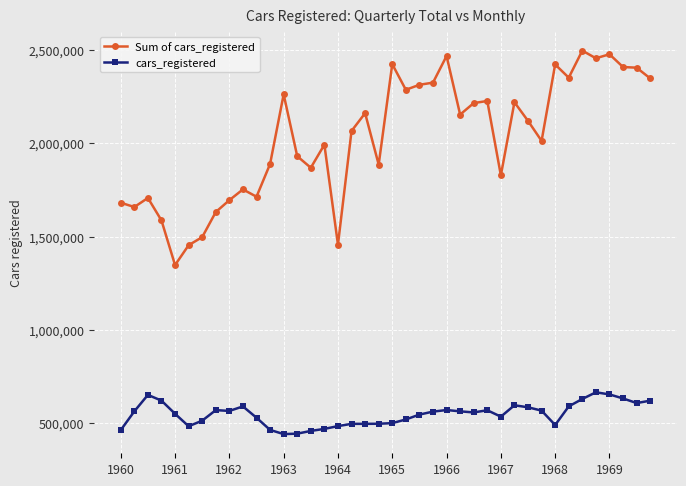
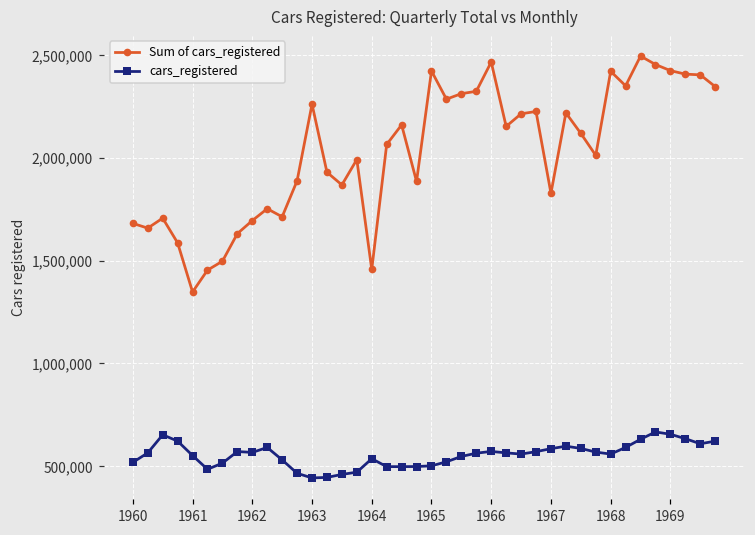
cars_registered, 1960: 460,000 -> 520,000
cars_registered, 1964: 490,000 -> 540,000
cars_registered, 1967: 540,000 -> 590,000
cars_registered, 1968: 490,000 -> 560,000
Sum of cars_registered, 1969: 2,480,000 -> 2,420,000
